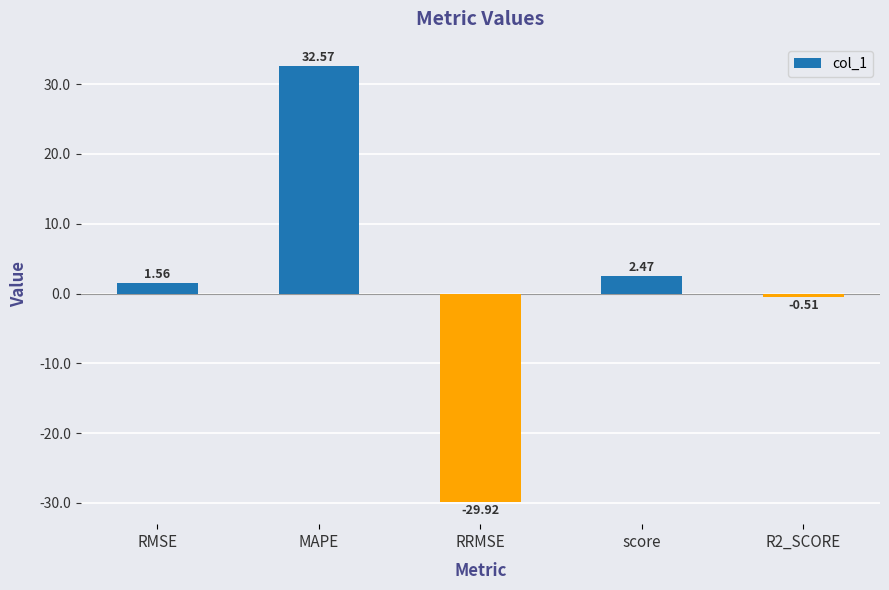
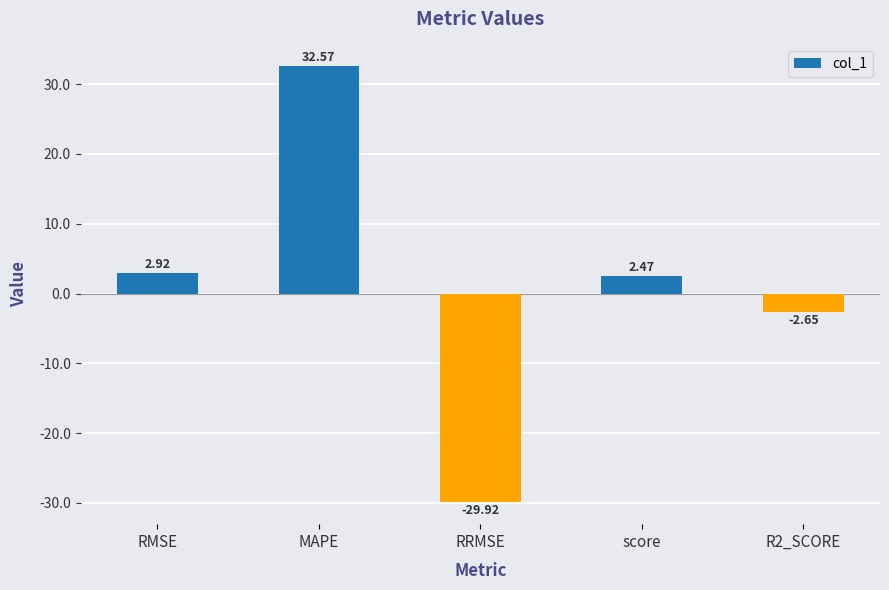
RMSE: 1.56 -> 2.92
R2_SCORE: -0.51 -> -2.65
